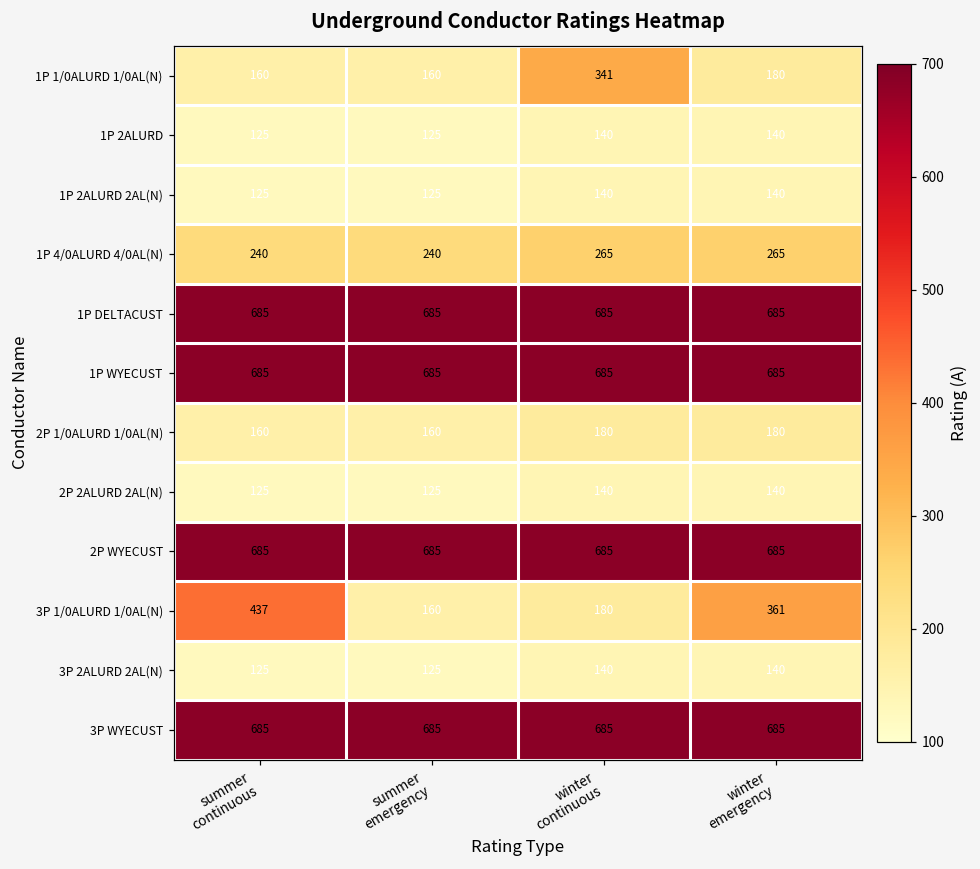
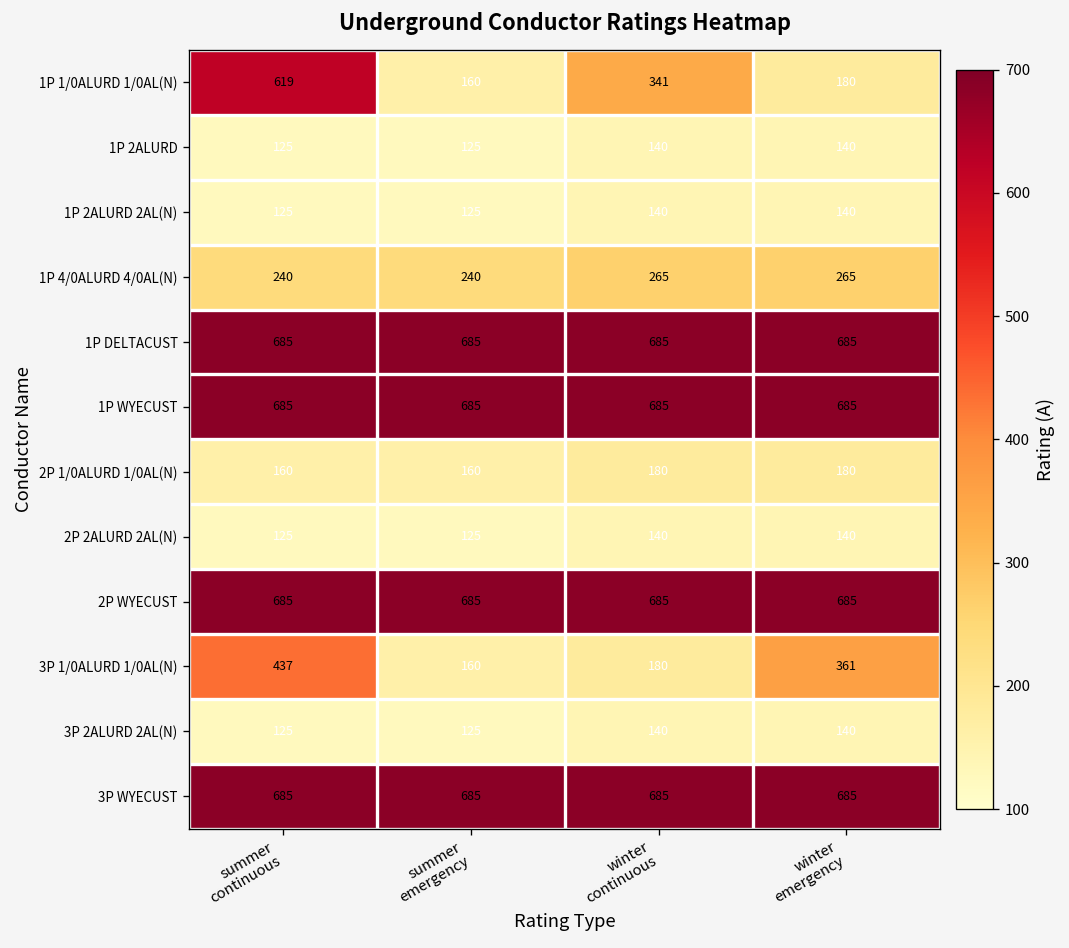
1P 1/0ALURD 1/0AL(N), summer continuous: 160 -> 619
